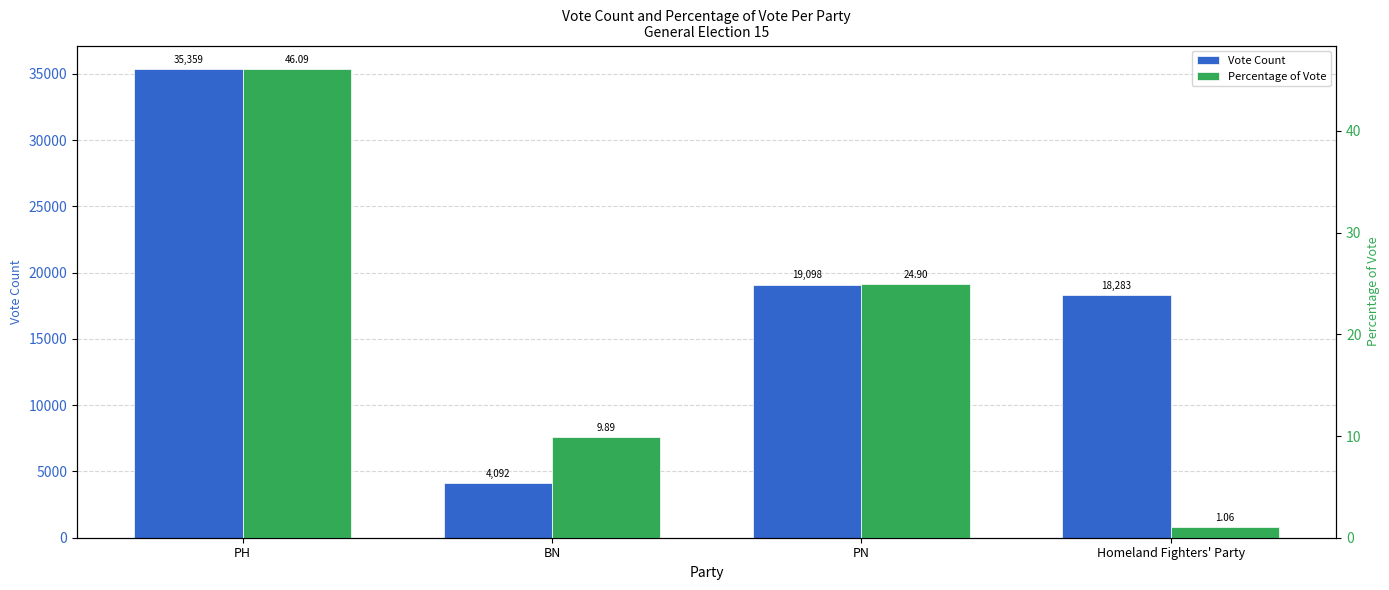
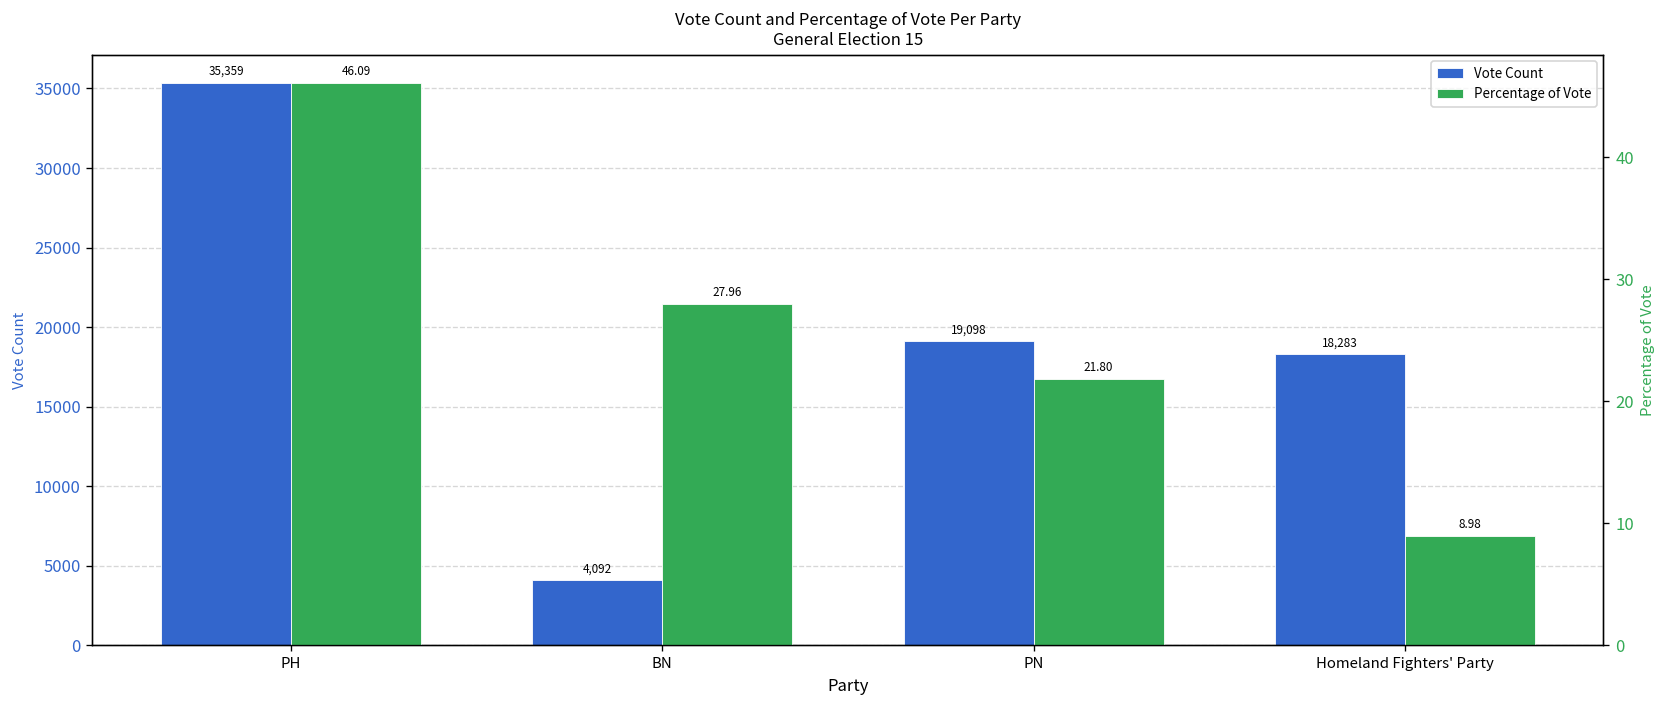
Percentage of Vote, BN: 9.89 -> 27.96
Percentage of Vote, PN: 24.90 -> 21.80
Percentage of Vote, Homeland Fighters' Party: 1.06 -> 8.98
